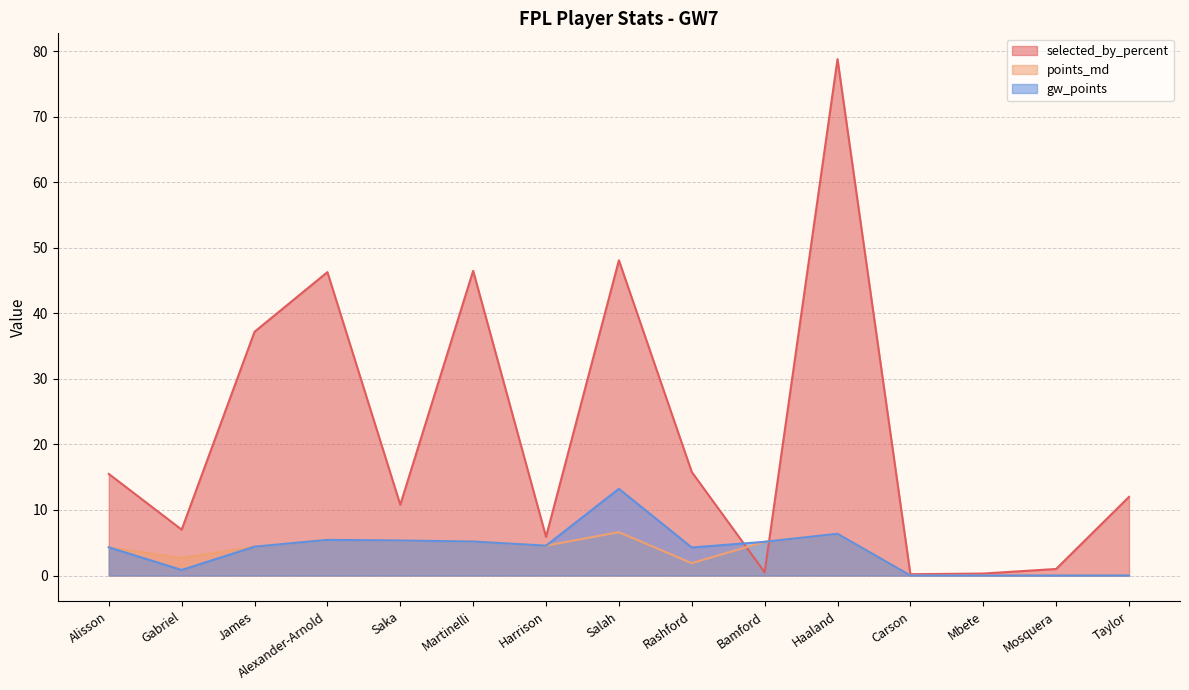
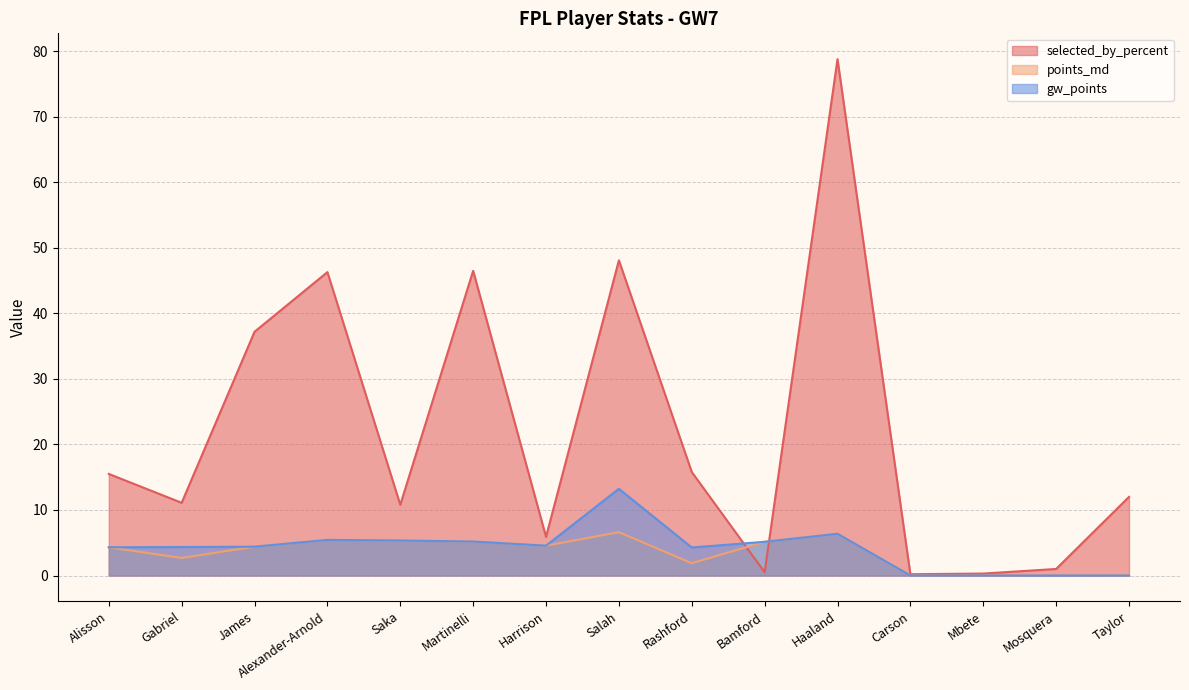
selected_by_percent, Gabriel: 7 -> 11
gw_points, Gabriel: 1 -> 4
